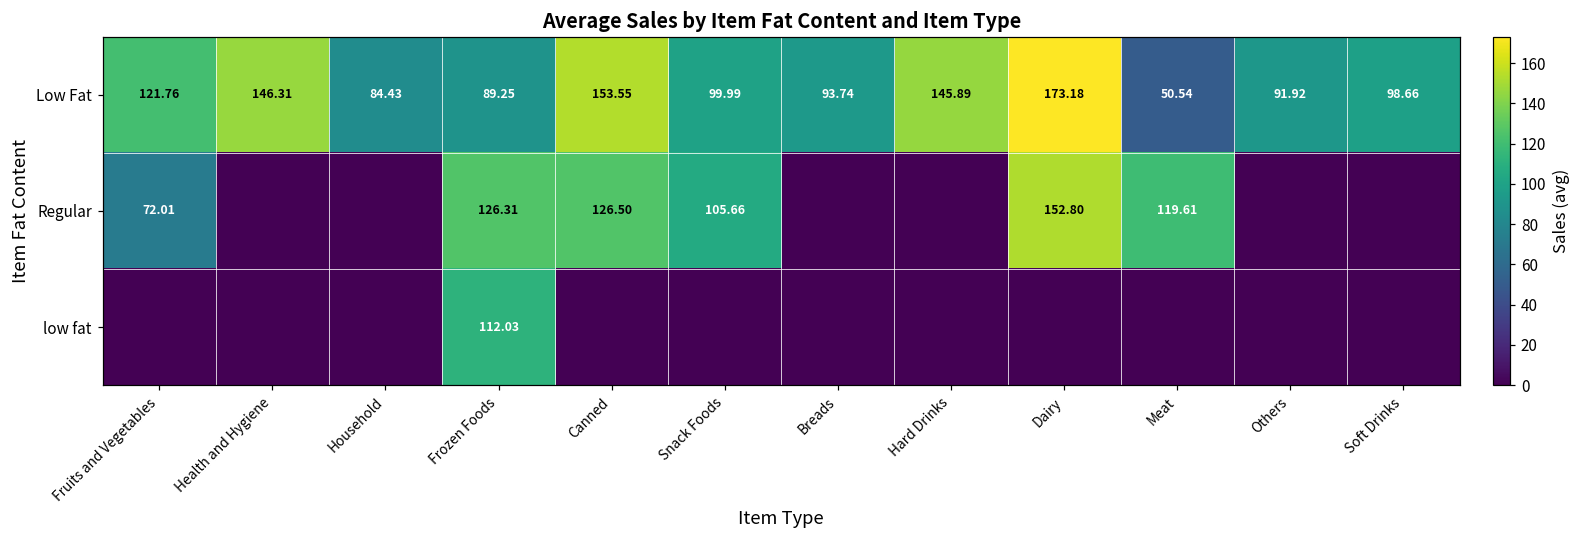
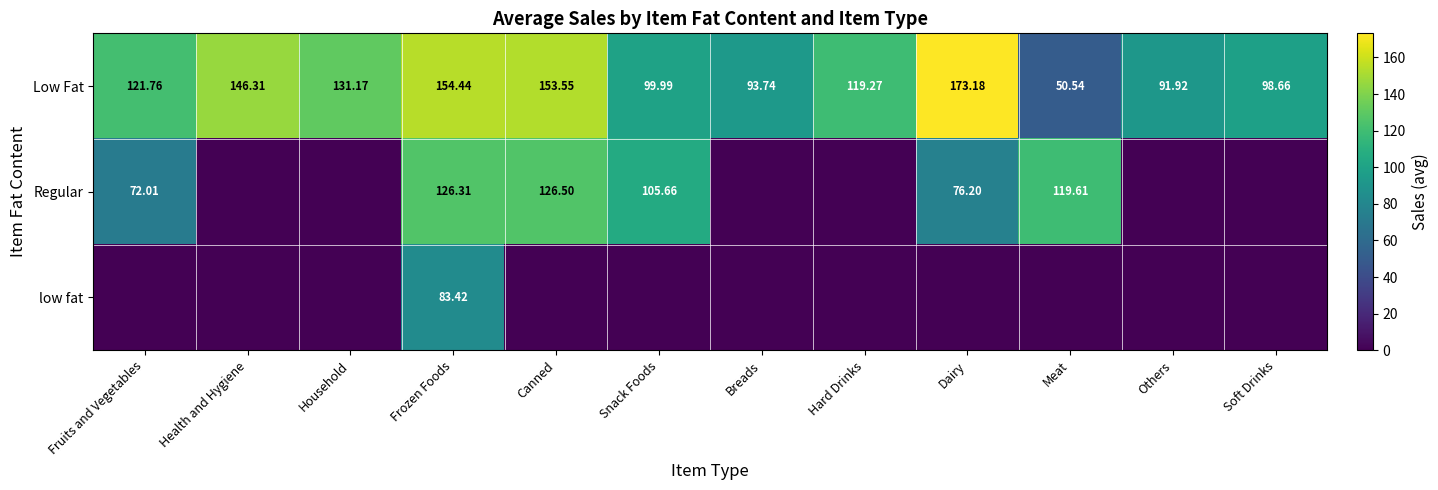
Low Fat, Household: 84.43 -> 131.17
Low Fat, Frozen Foods: 89.25 -> 154.44
Low Fat, Hard Drinks: 145.89 -> 119.27
Regular, Dairy: 152.80 -> 76.20
low fat, Frozen Foods: 112.03 -> 83.42
